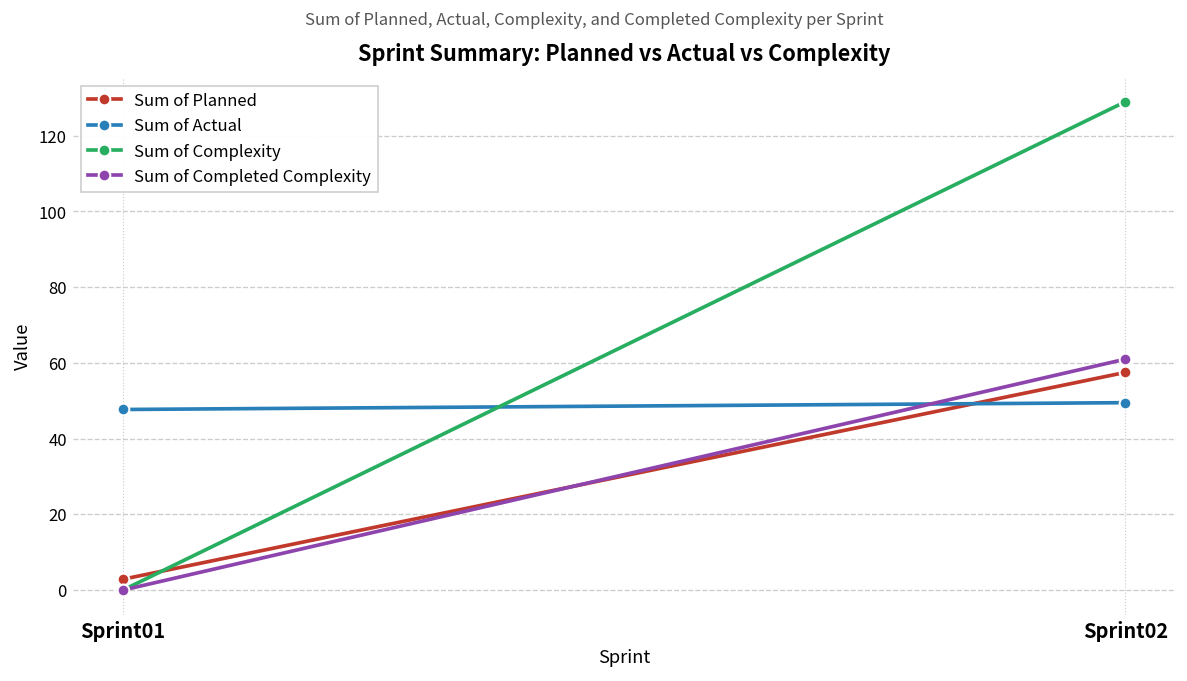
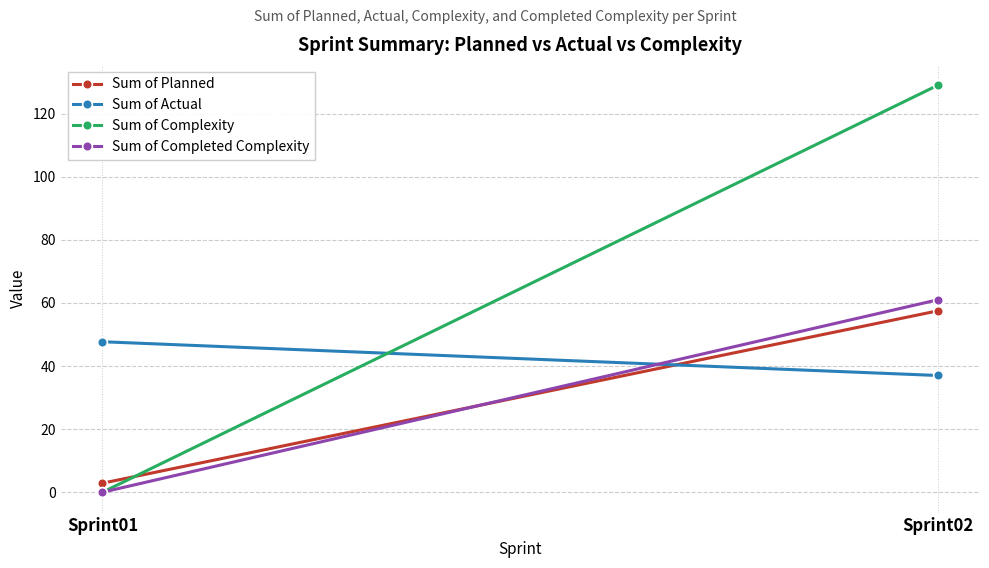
Sum of Actual, Sprint02: 50 -> 37
